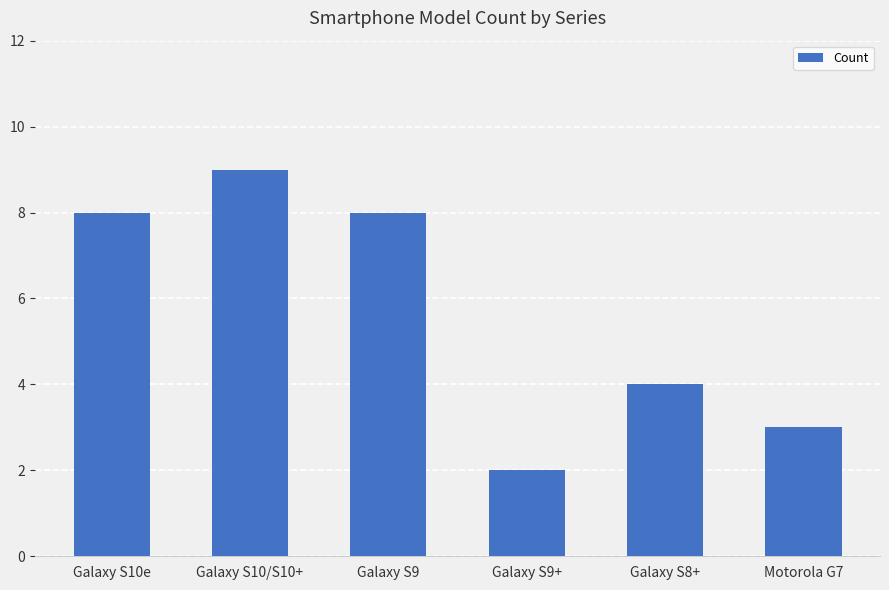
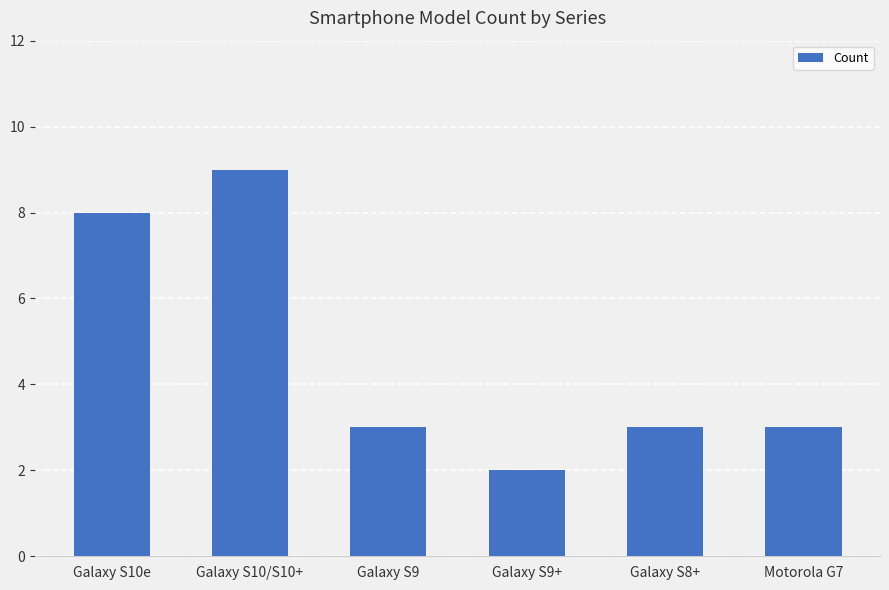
Galaxy S9: 8 -> 3
Galaxy S8+: 4 -> 3
